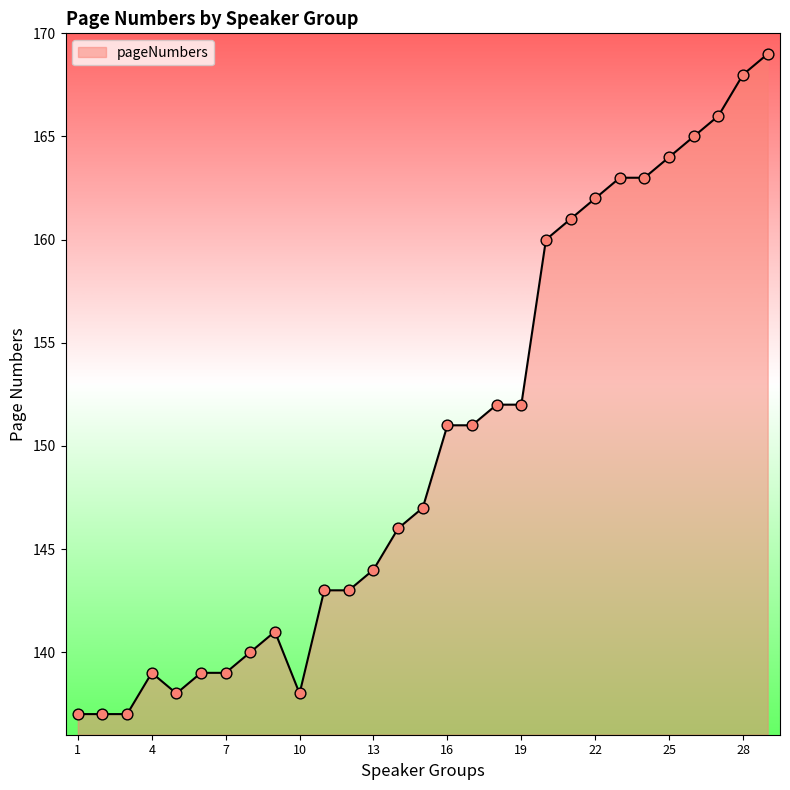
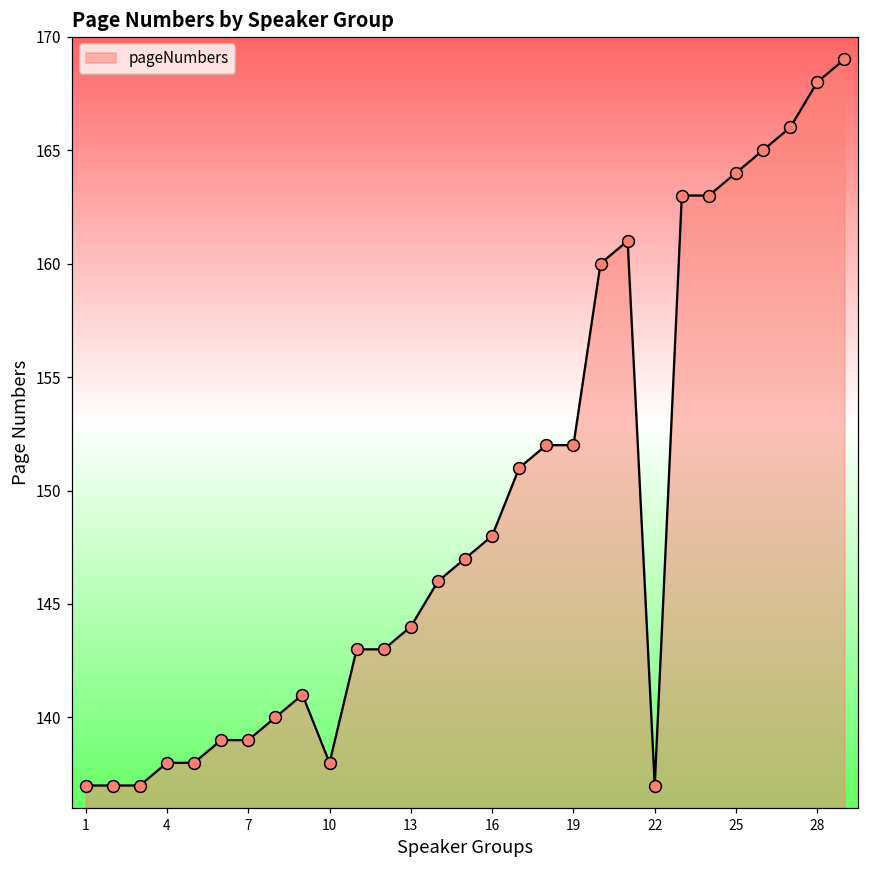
4: 139 -> 138
16: 151 -> 148
22: 162 -> 137
